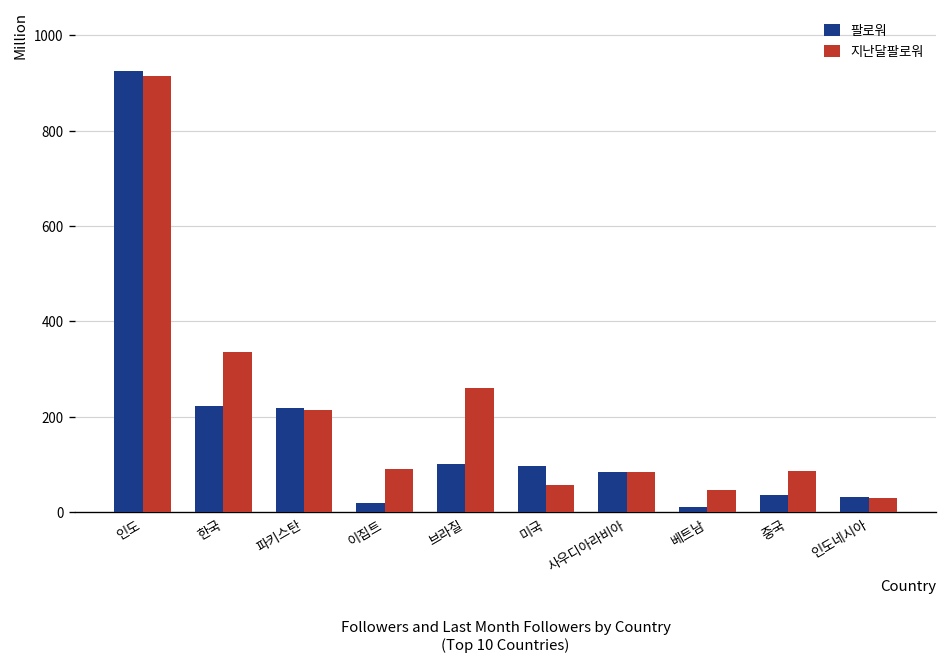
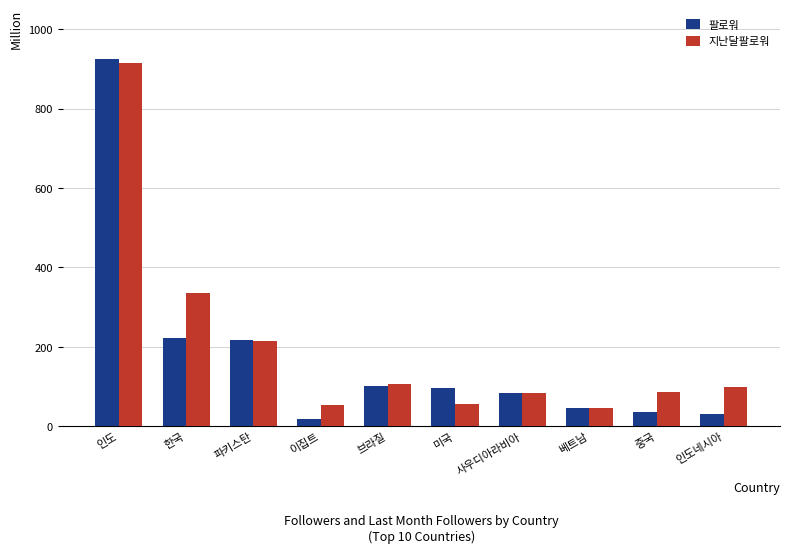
지난달팔로워, 이집트: 90 -> 50
지난달팔로워, 브라질: 260 -> 110
팔로워, 베트남: 10 -> 50
지난달팔로워, 인도네시아: 30 -> 100
